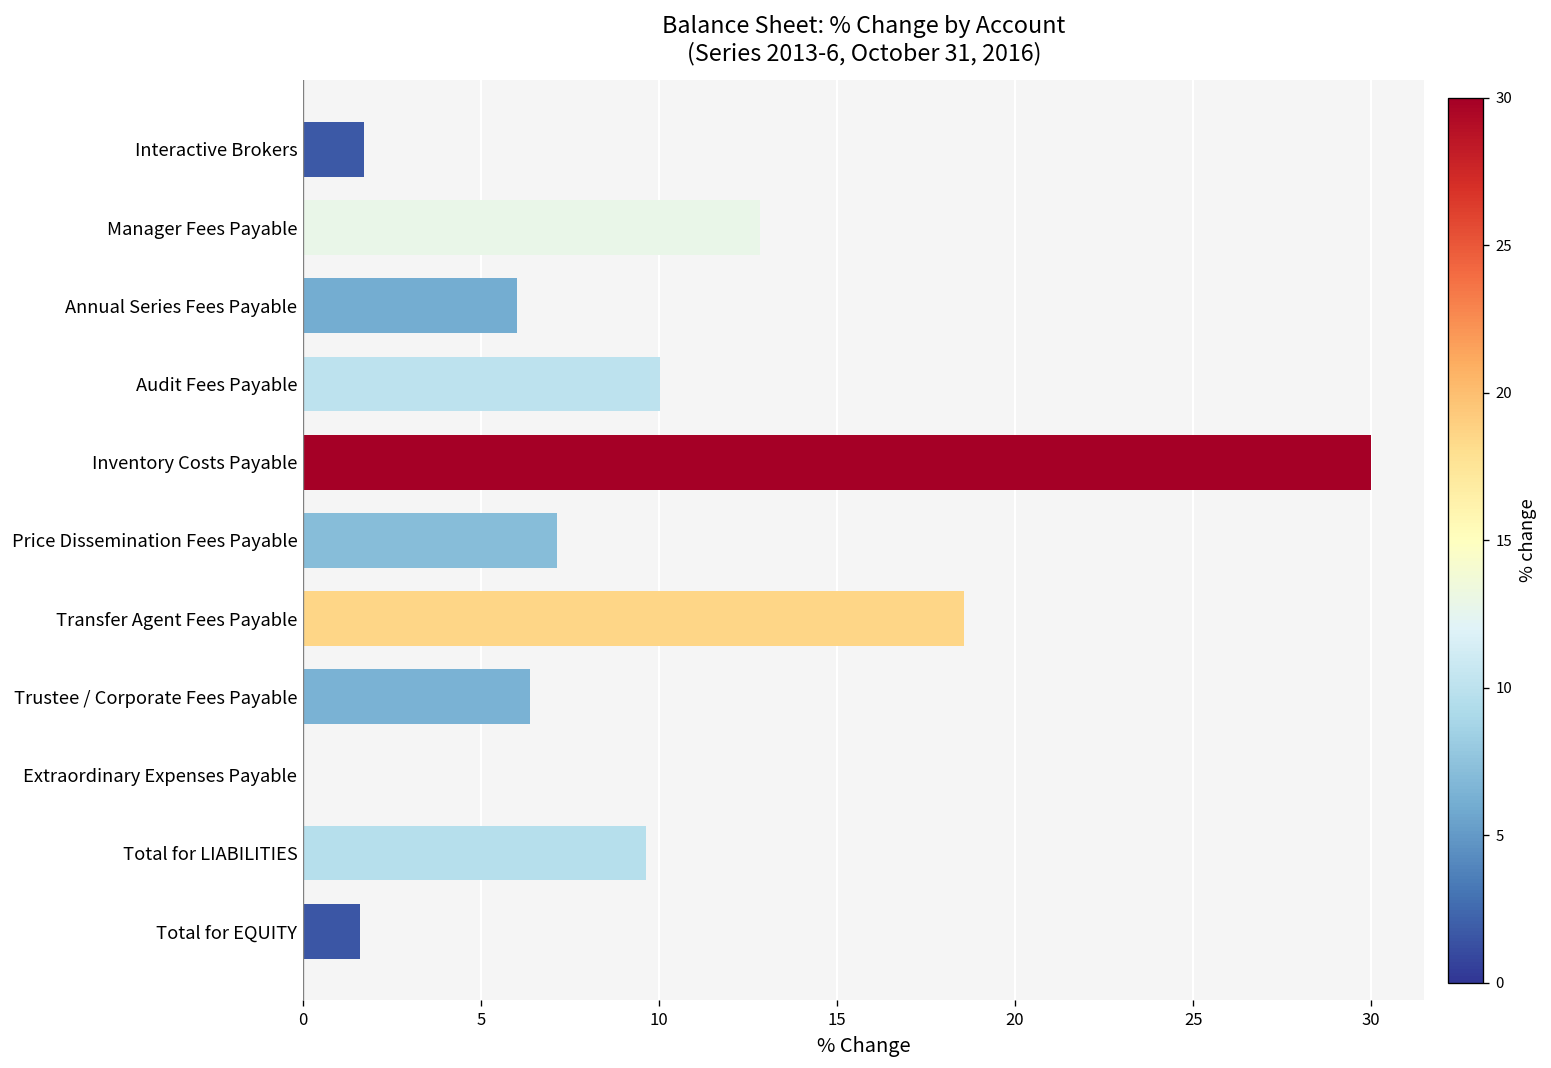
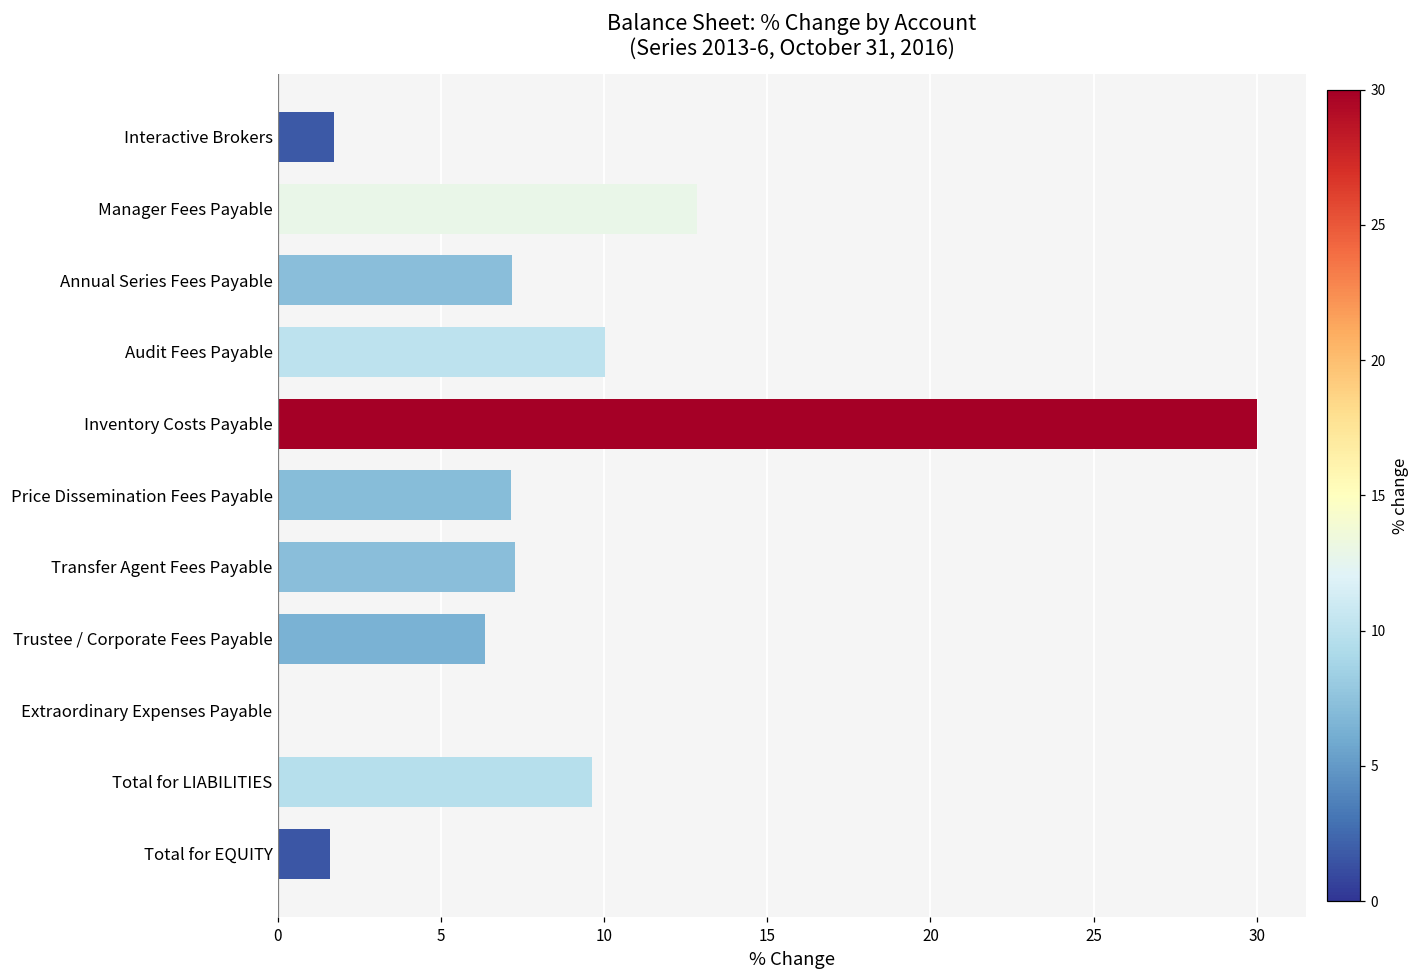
Annual Series Fees Payable: 6.0 -> 7.2
Transfer Agent Fees Payable: 18.6 -> 7.3
